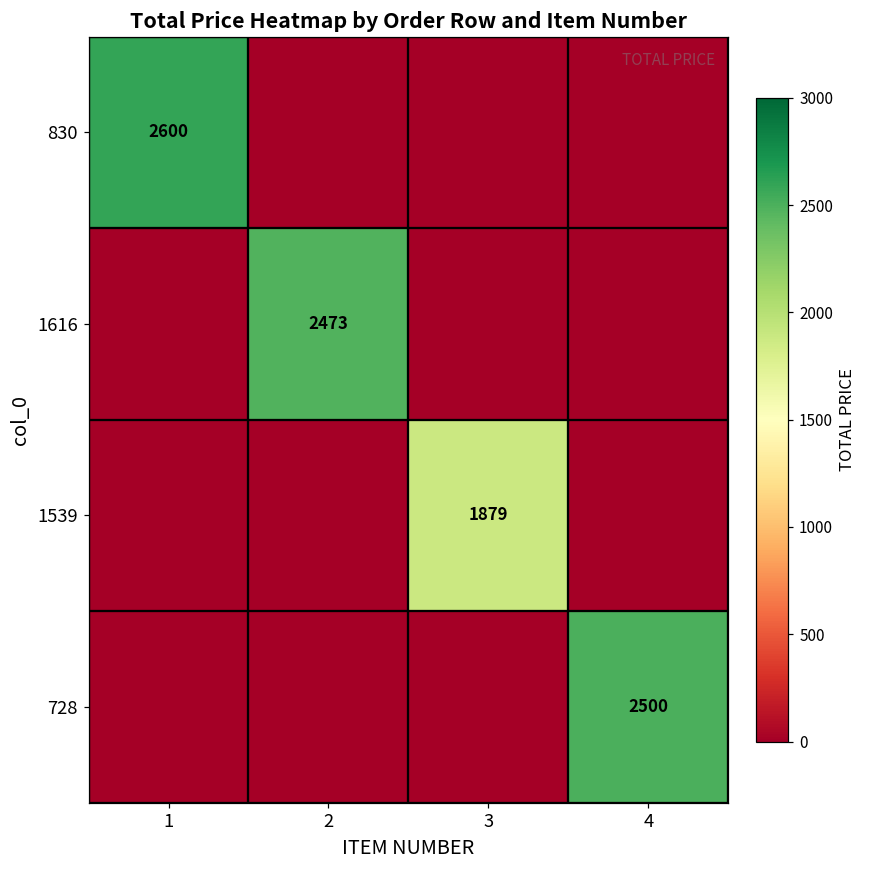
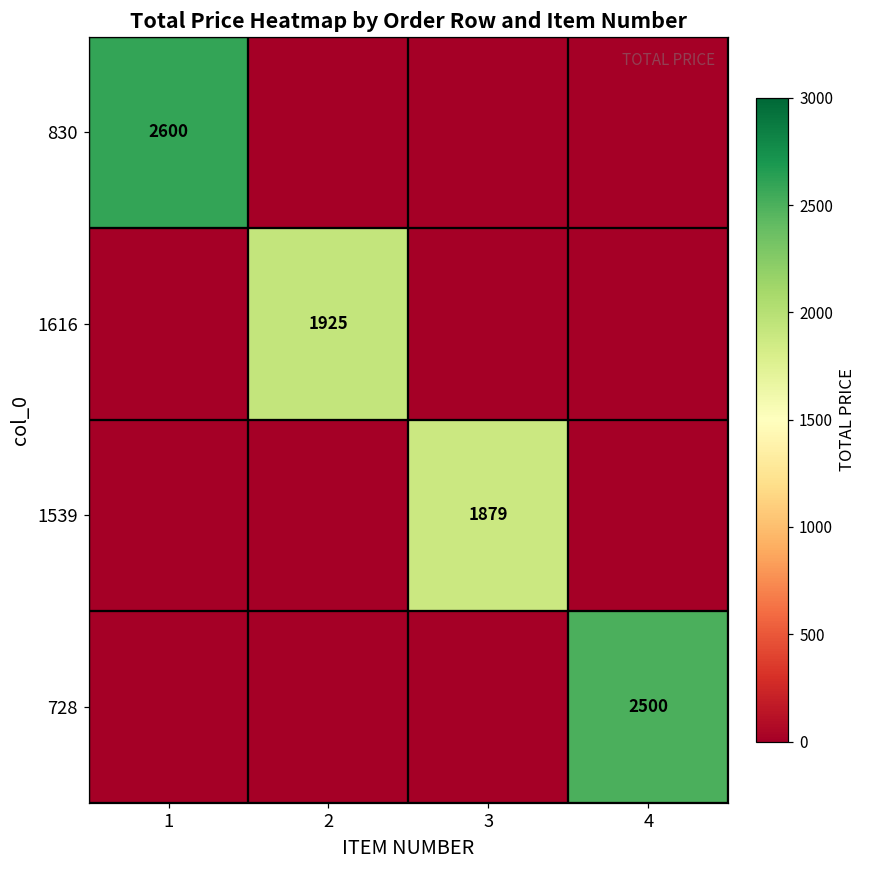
1616, 2: 2473 -> 1925
